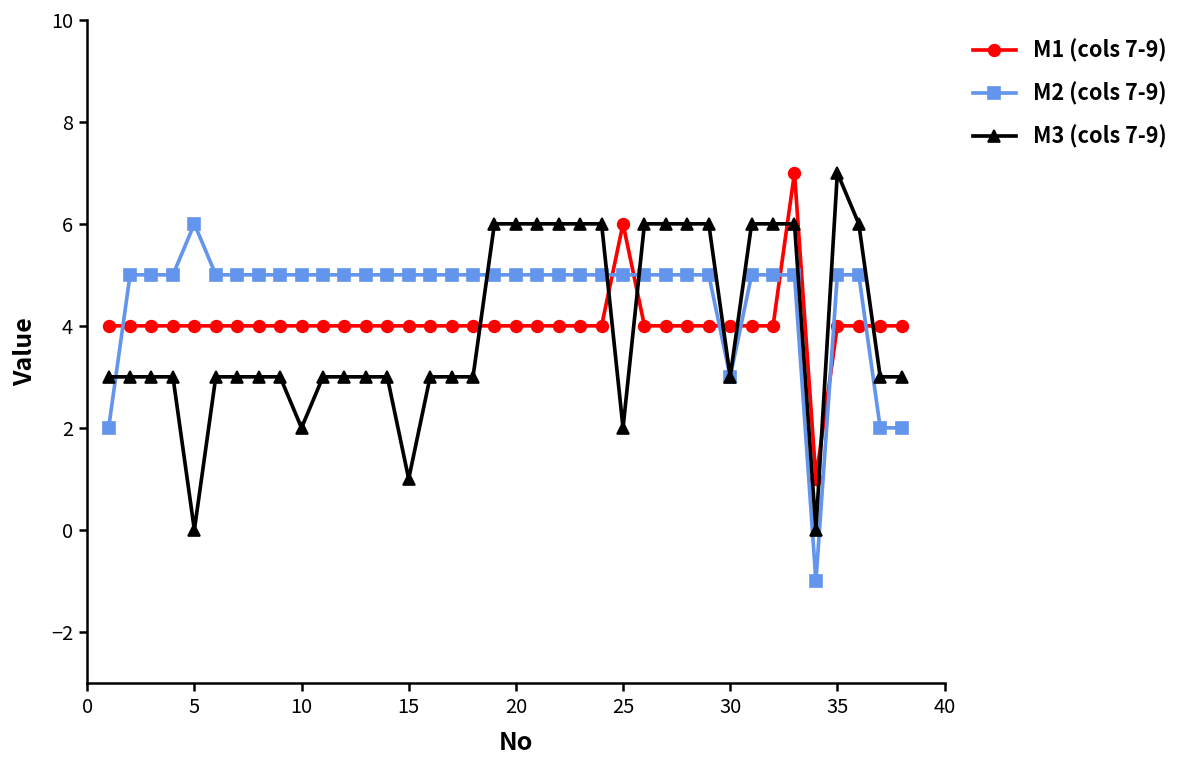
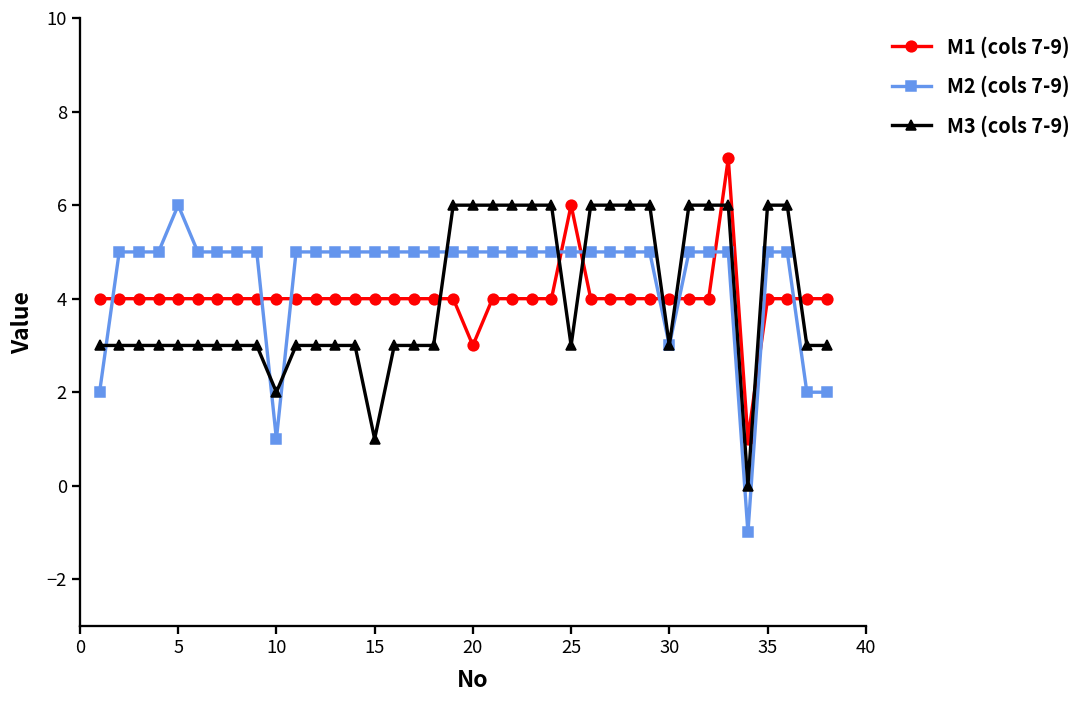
M3 (cols 7-9), 5: 0 -> 3
M2 (cols 7-9), 10: 5 -> 1
M1 (cols 7-9), 20: 4 -> 3
M3 (cols 7-9), 25: 2 -> 3
M3 (cols 7-9), 35: 7 -> 6
